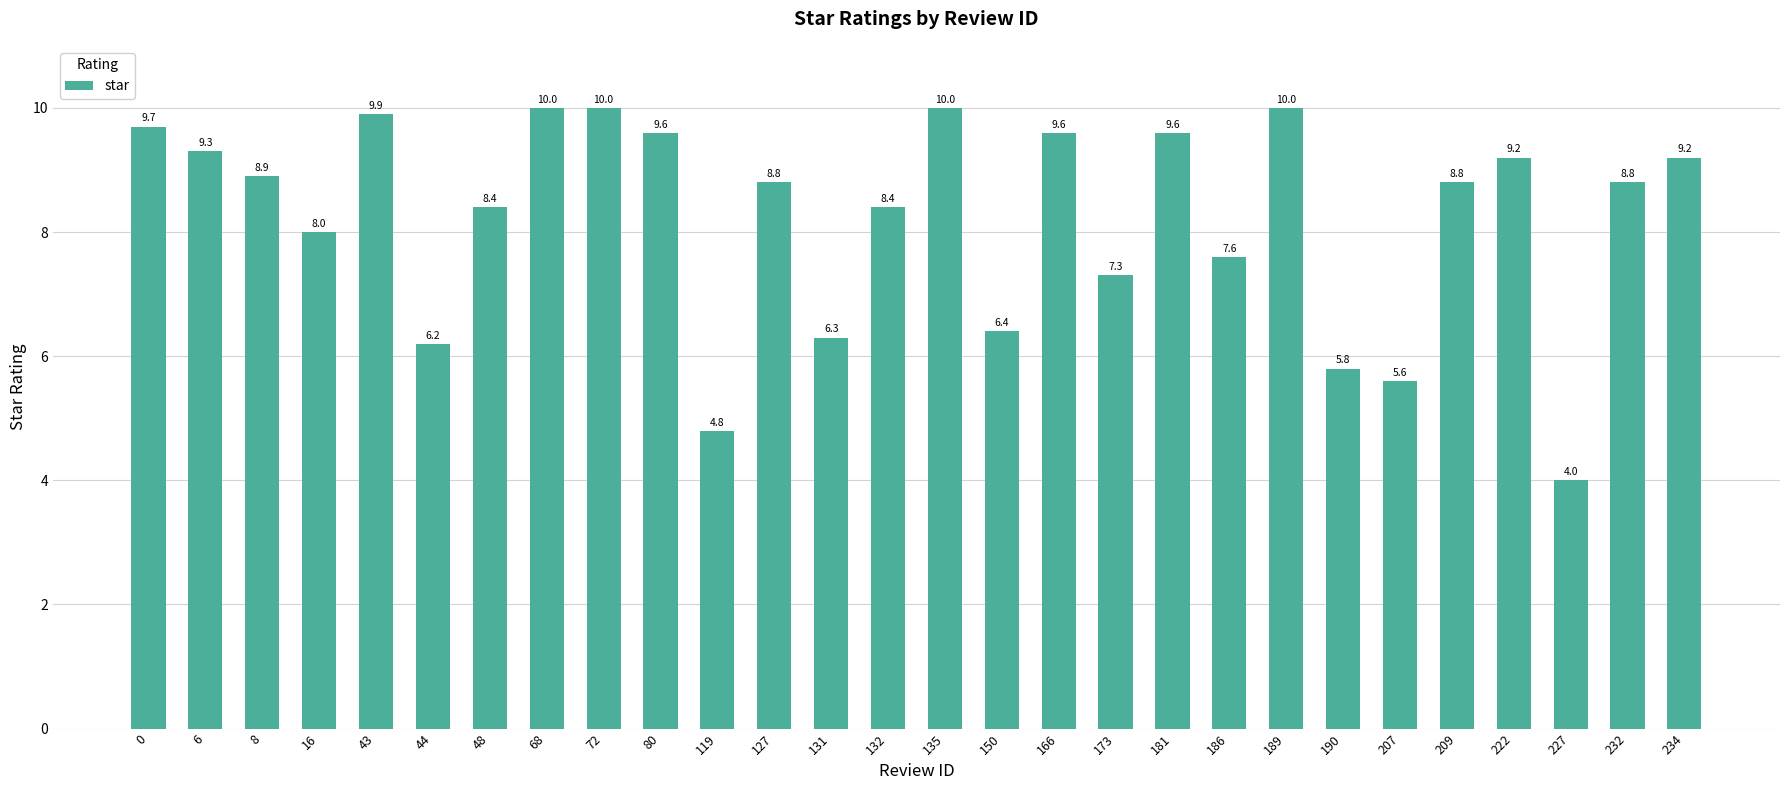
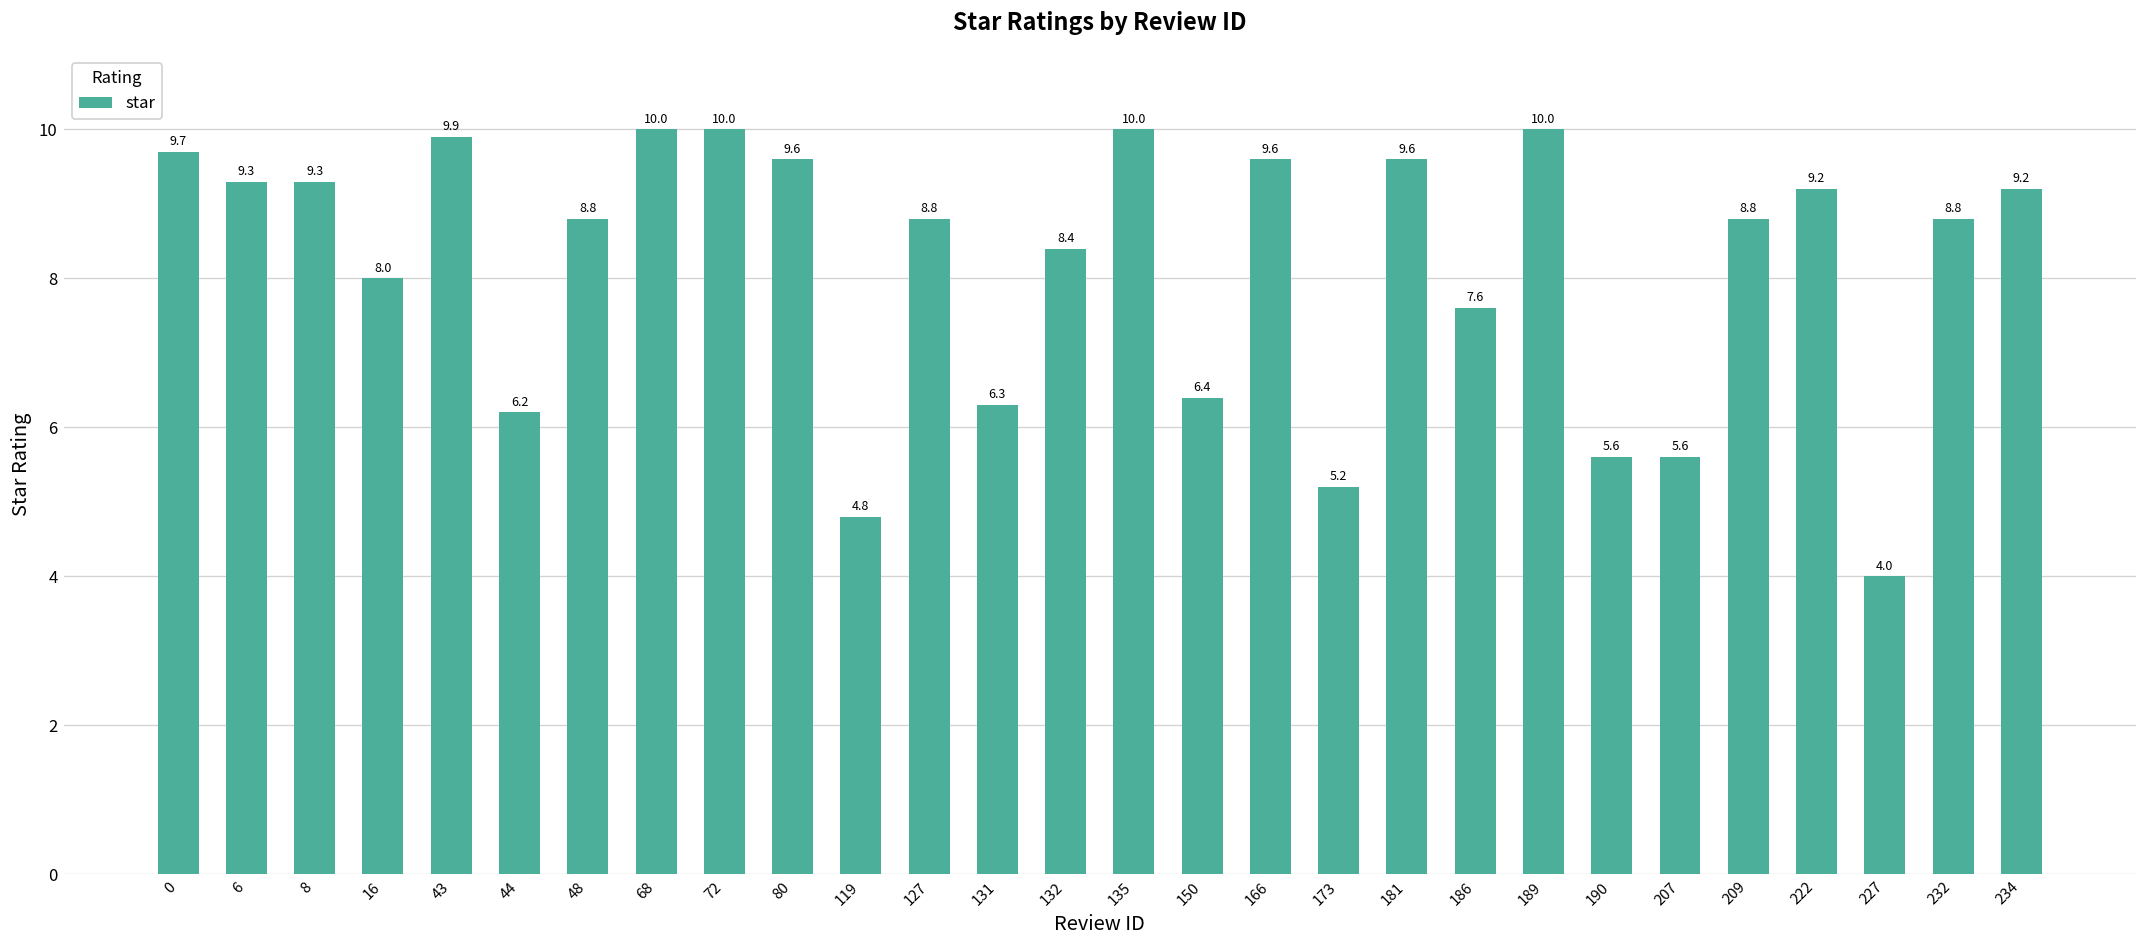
8: 8.9 -> 9.3
48: 8.4 -> 8.8
173: 7.3 -> 5.2
190: 5.8 -> 5.6
